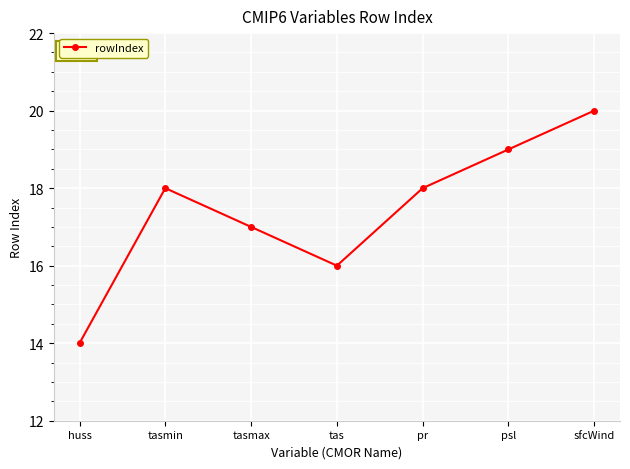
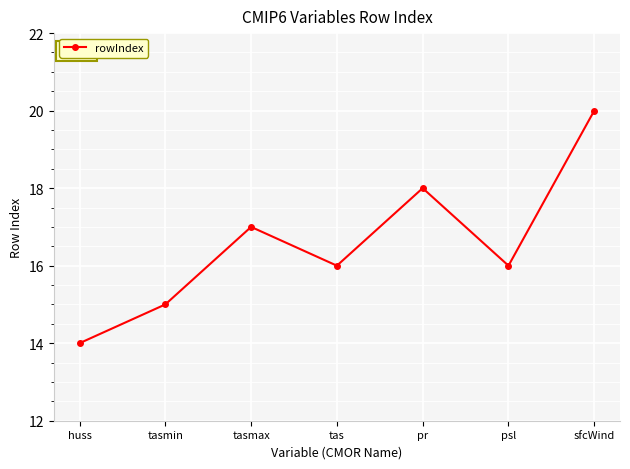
tasmin: 18 -> 15
psl: 19 -> 16
